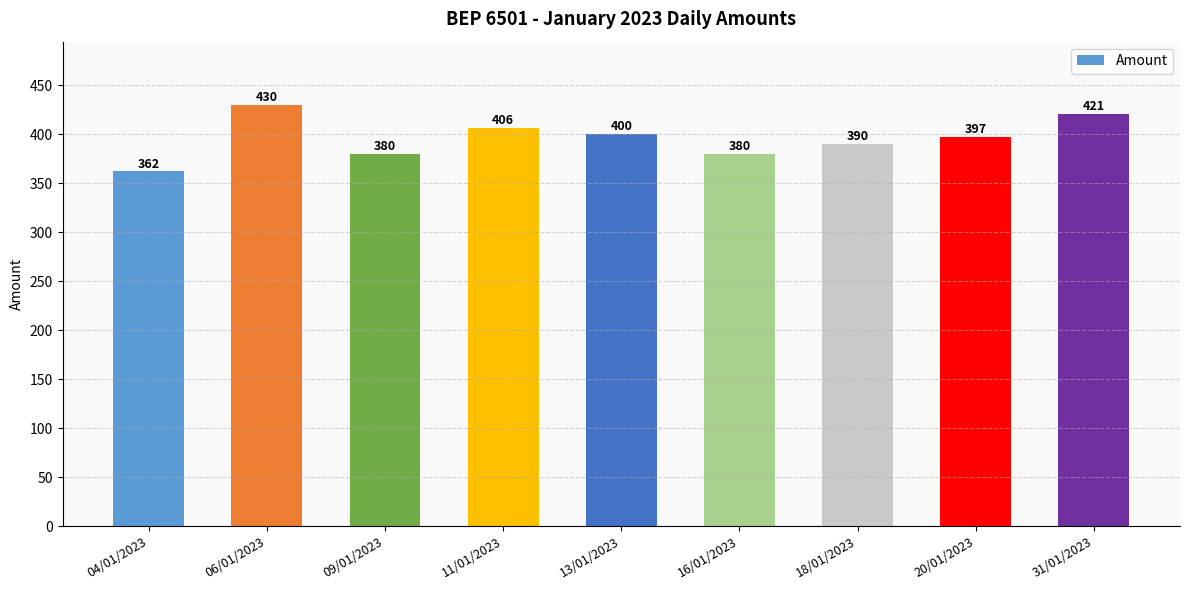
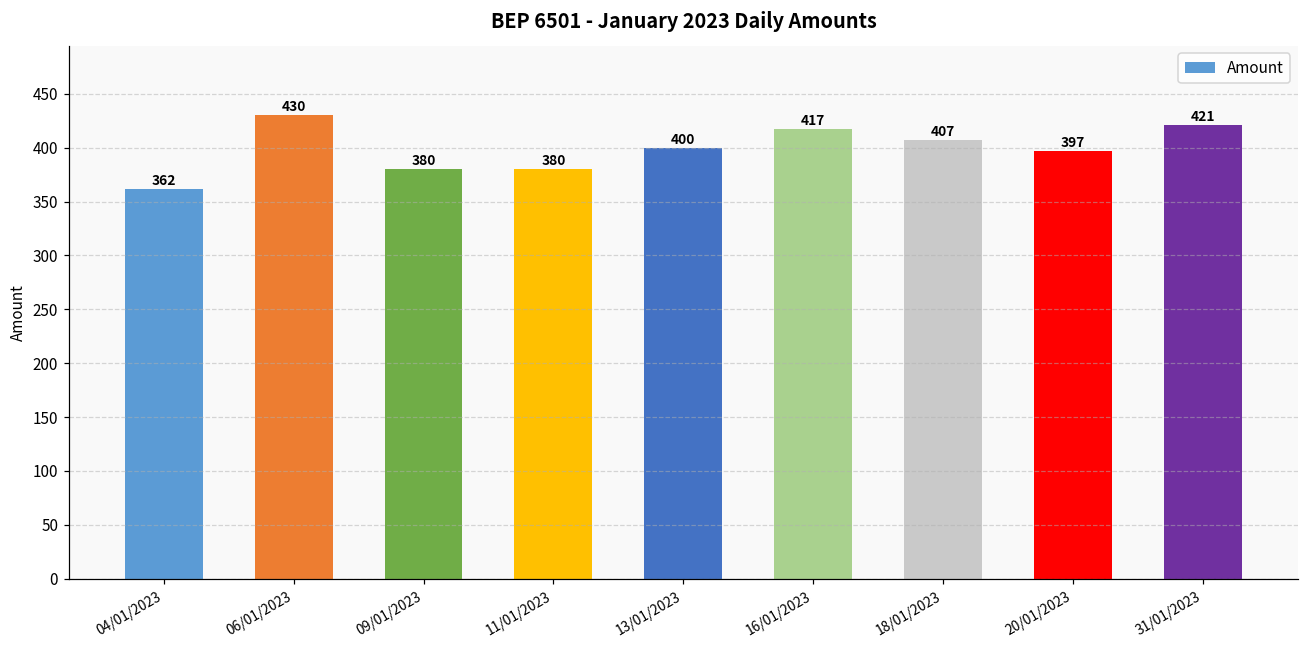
11/01/2023: 406 -> 380
16/01/2023: 380 -> 417
18/01/2023: 390 -> 407
